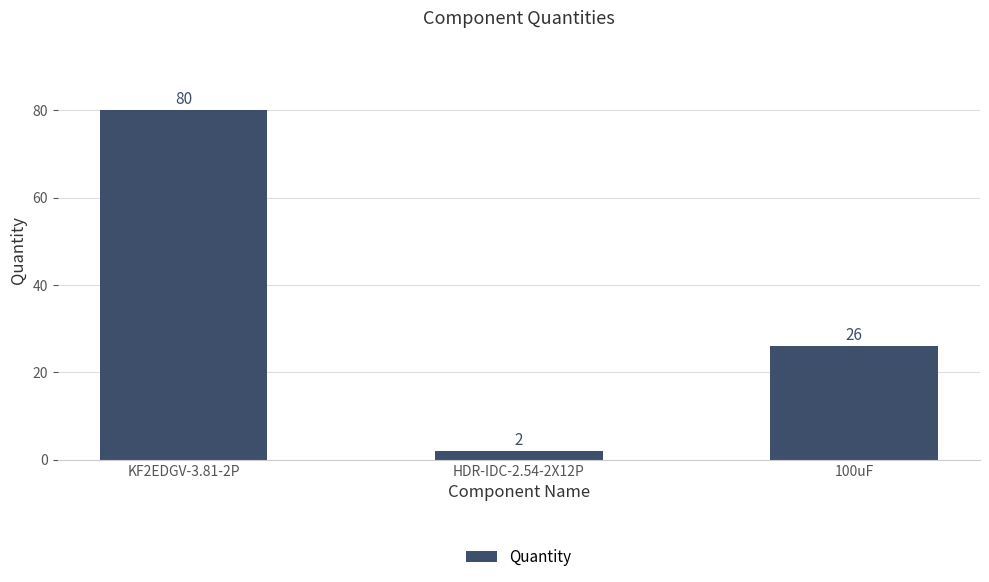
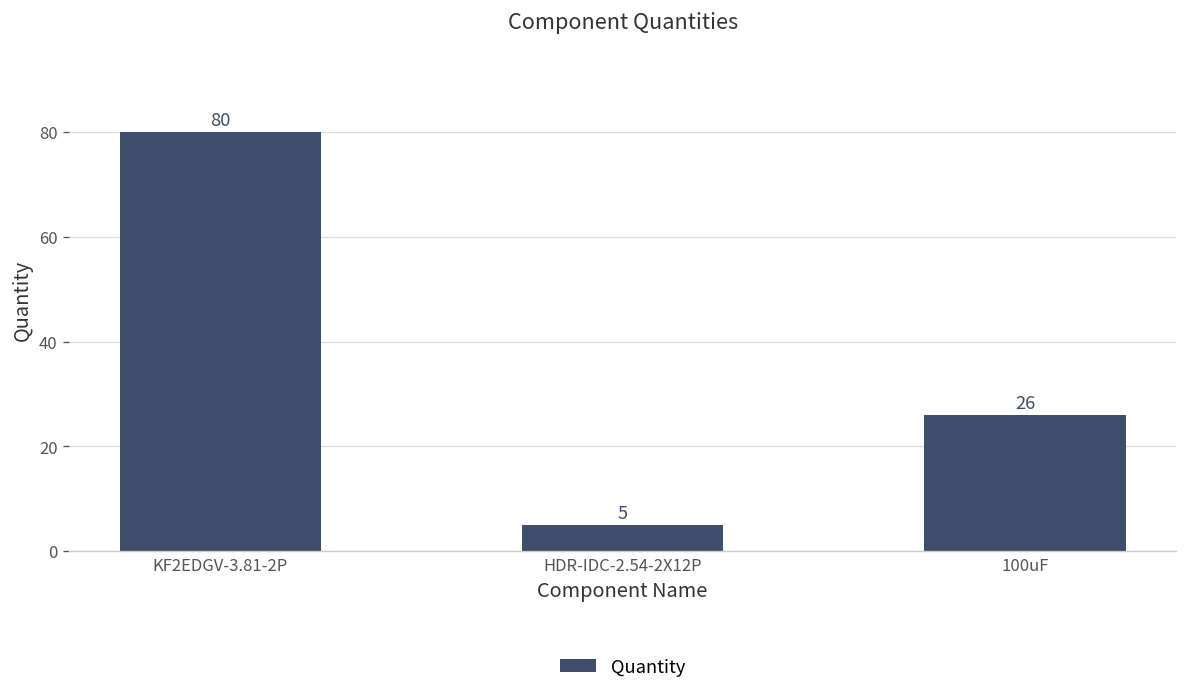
HDR-IDC-2.54-2X12P: 2 -> 5
